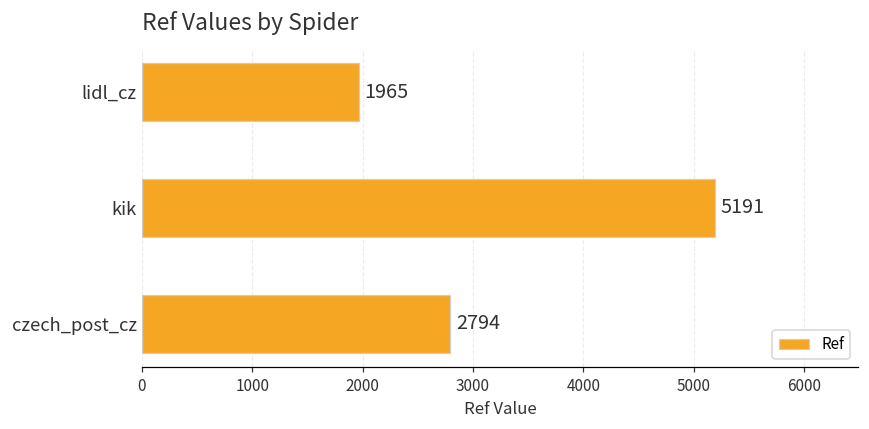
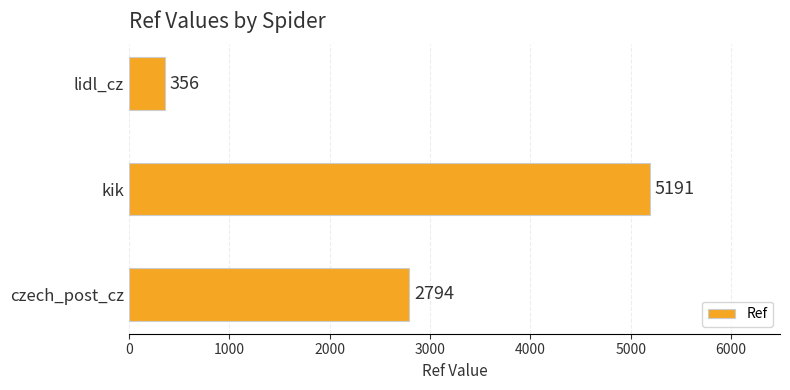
lidl_cz: 1965 -> 356
